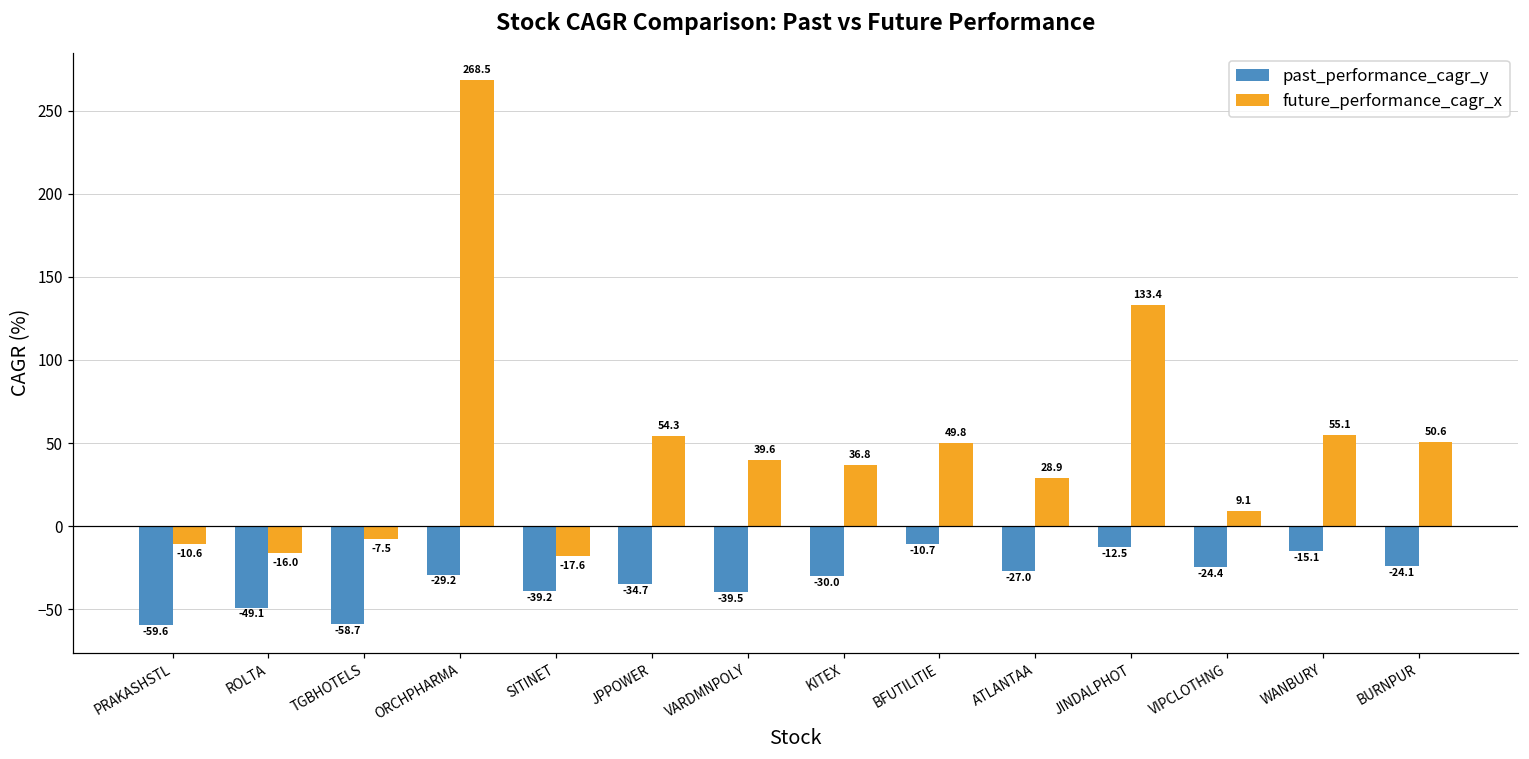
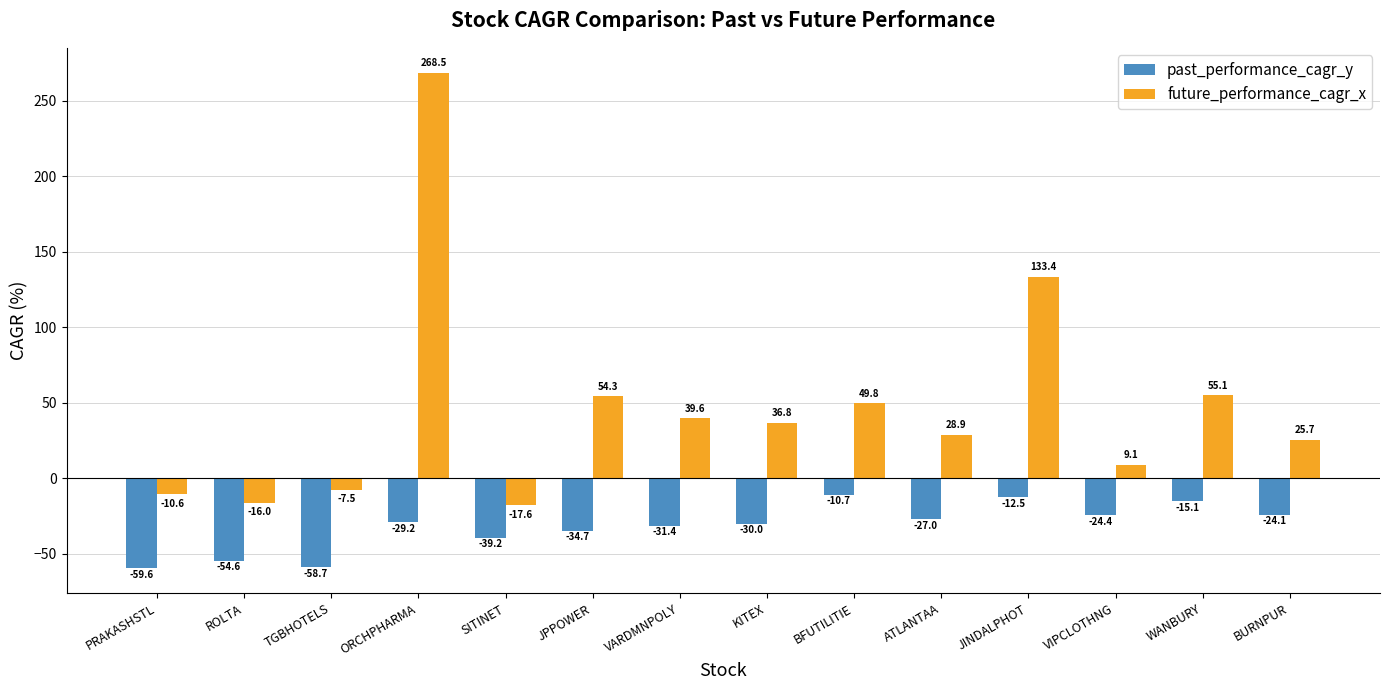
past_performance_cagr_y, ROLTA: -49.1 -> -54.6
past_performance_cagr_y, VARDMNPOLY: -39.5 -> -31.4
future_performance_cagr_x, BURNPUR: 50.6 -> 25.7
